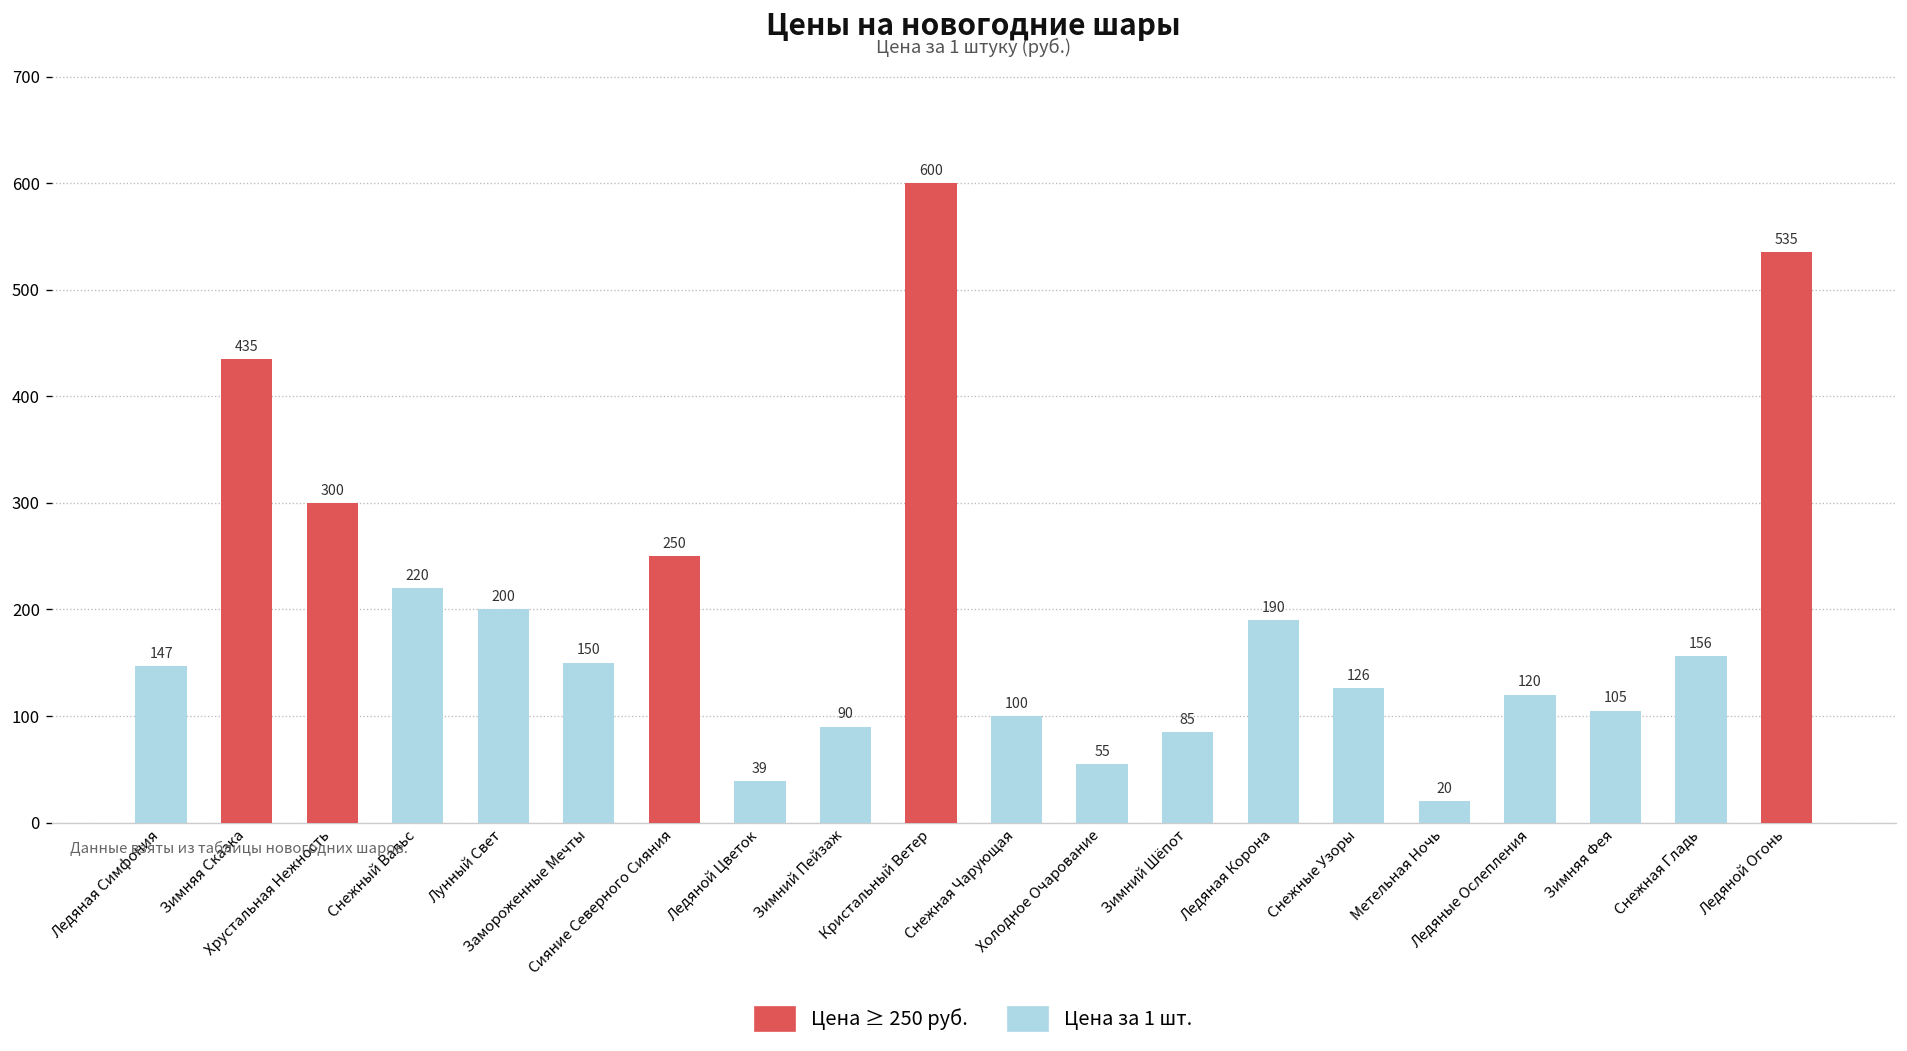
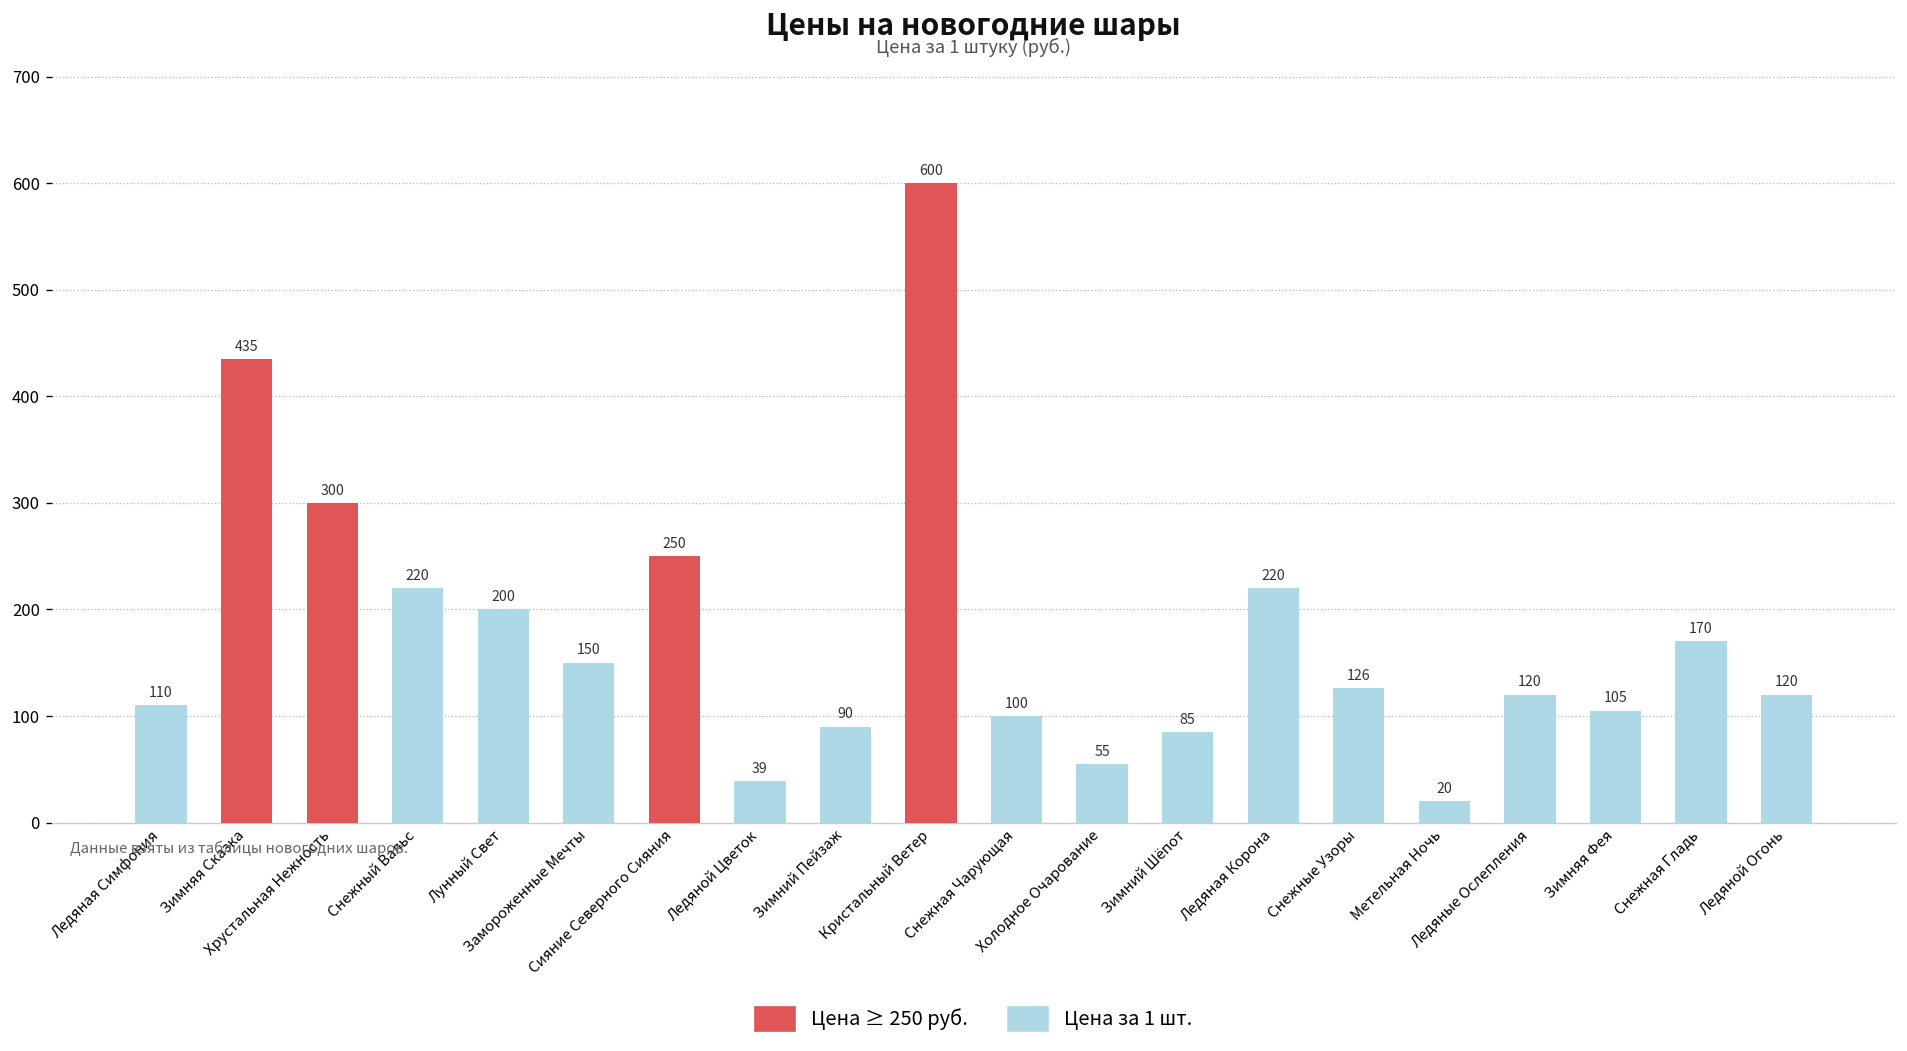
Ледяная Симфония: 147 -> 110
Ледяная Корона: 190 -> 220
Снежная Гладь: 156 -> 170
Ледяной Огонь: 535 -> 120
